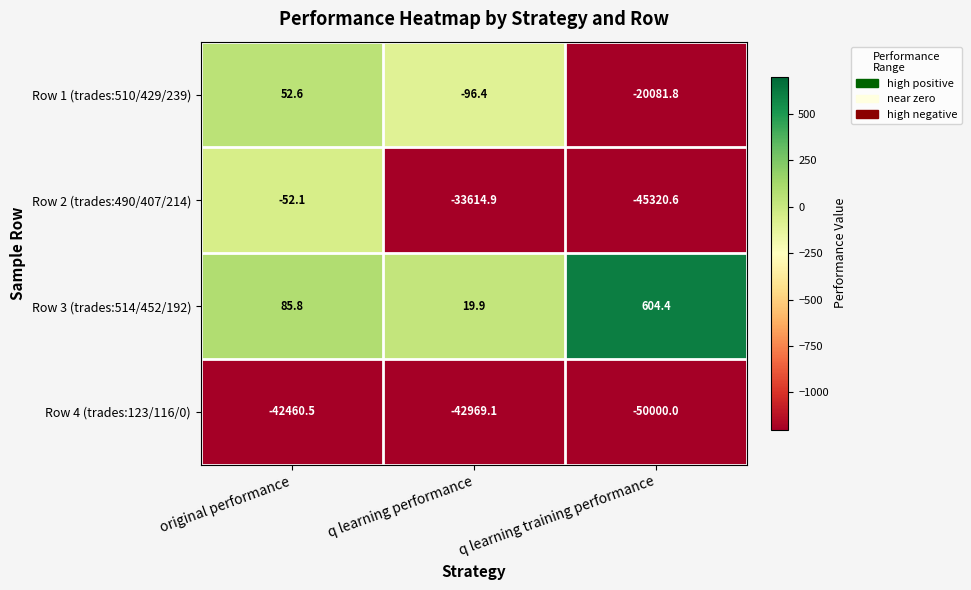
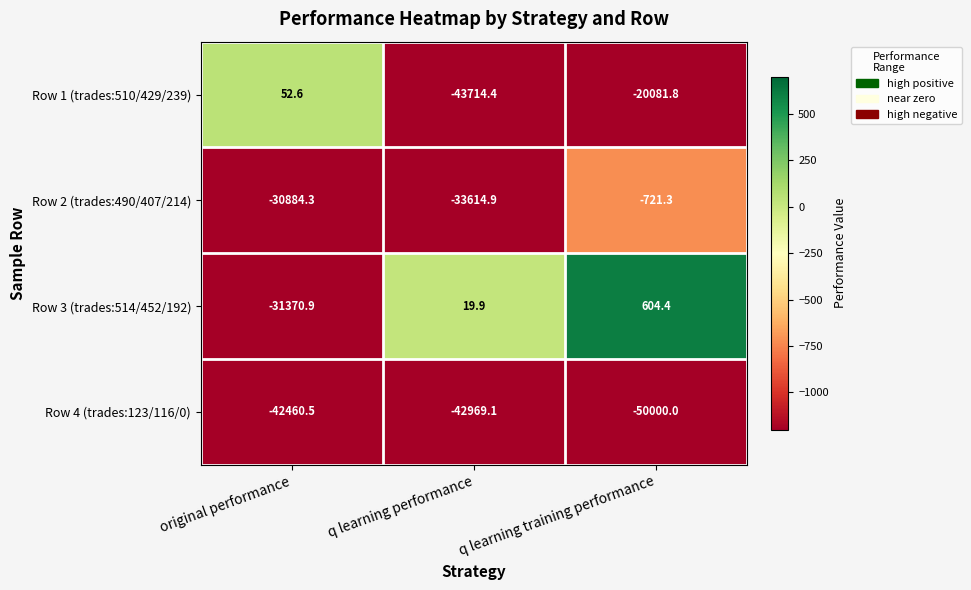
Row 1 (trades:510/429/239), q learning performance: -96.4 -> -43714.4
Row 2 (trades:490/407/214), original performance: -52.1 -> -30884.3
Row 2 (trades:490/407/214), q learning training performance: -45320.6 -> -721.3
Row 3 (trades:514/452/192), original performance: 85.8 -> -31370.9
